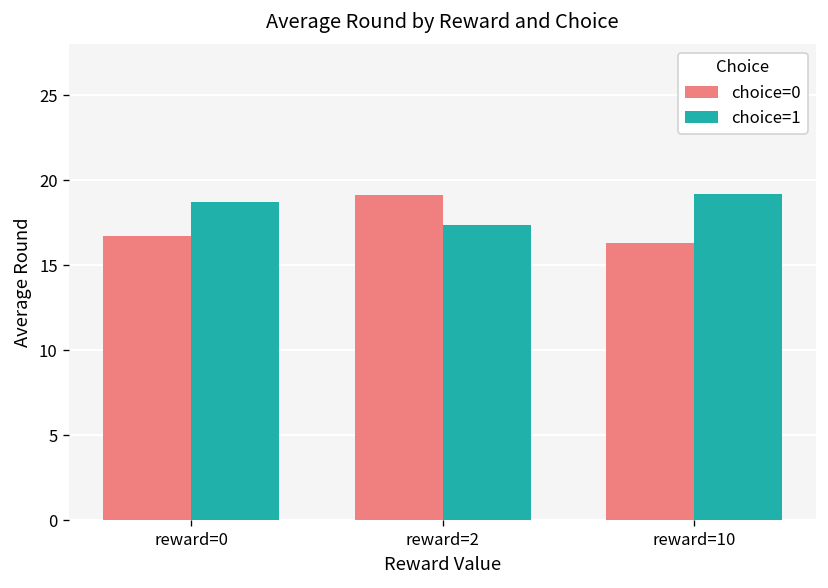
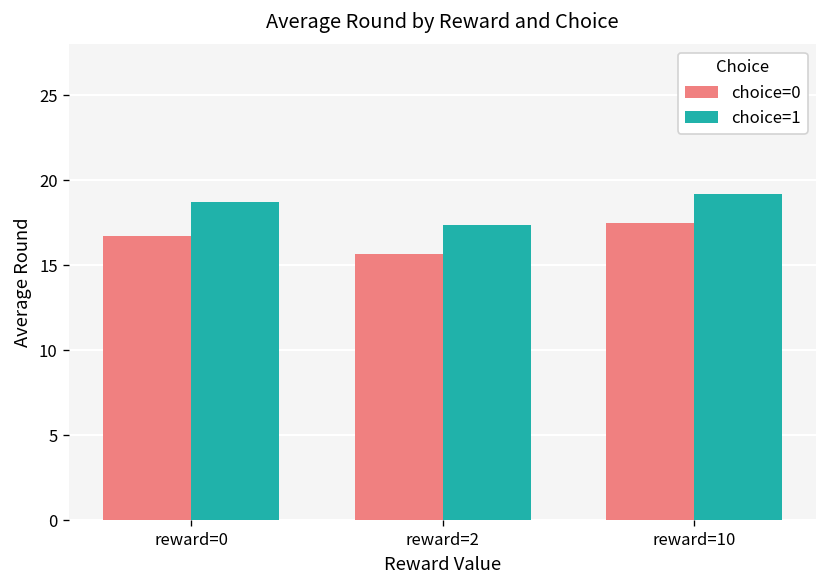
choice=0, reward=2: 19.1 -> 15.7
choice=0, reward=10: 16.3 -> 17.5
